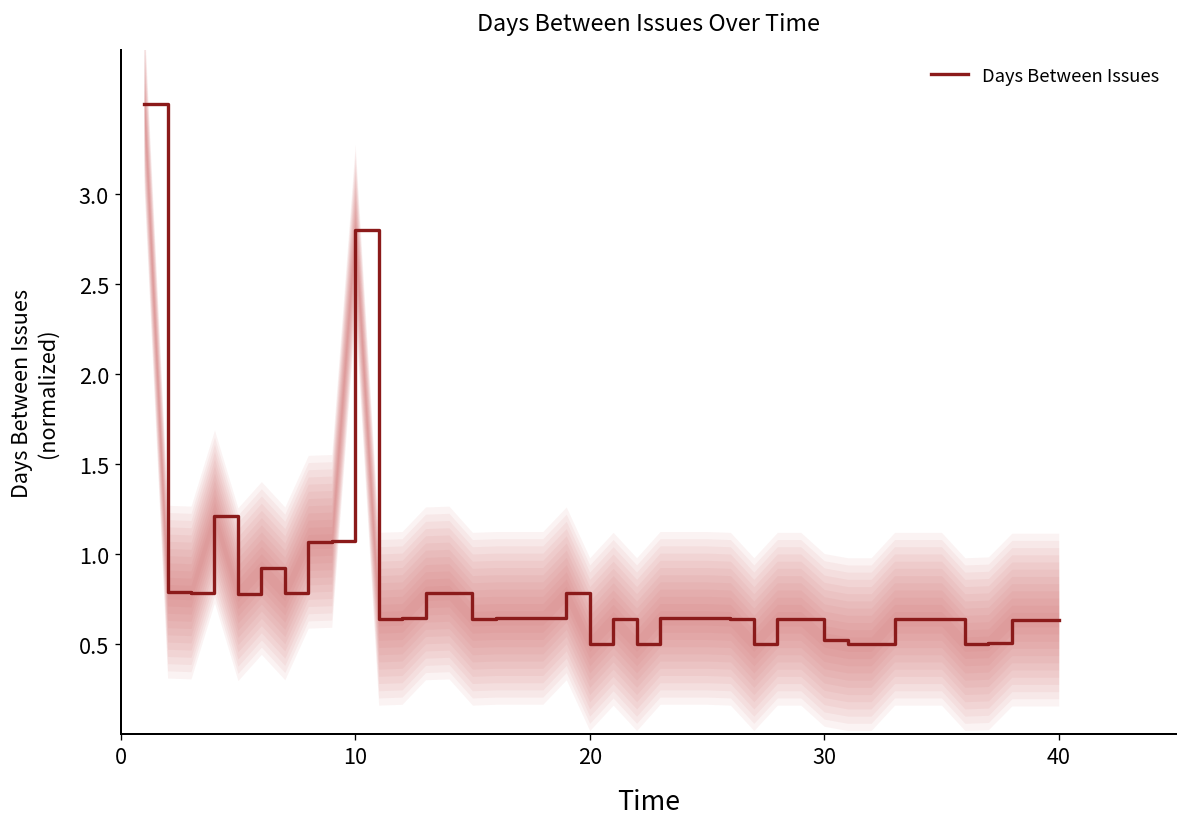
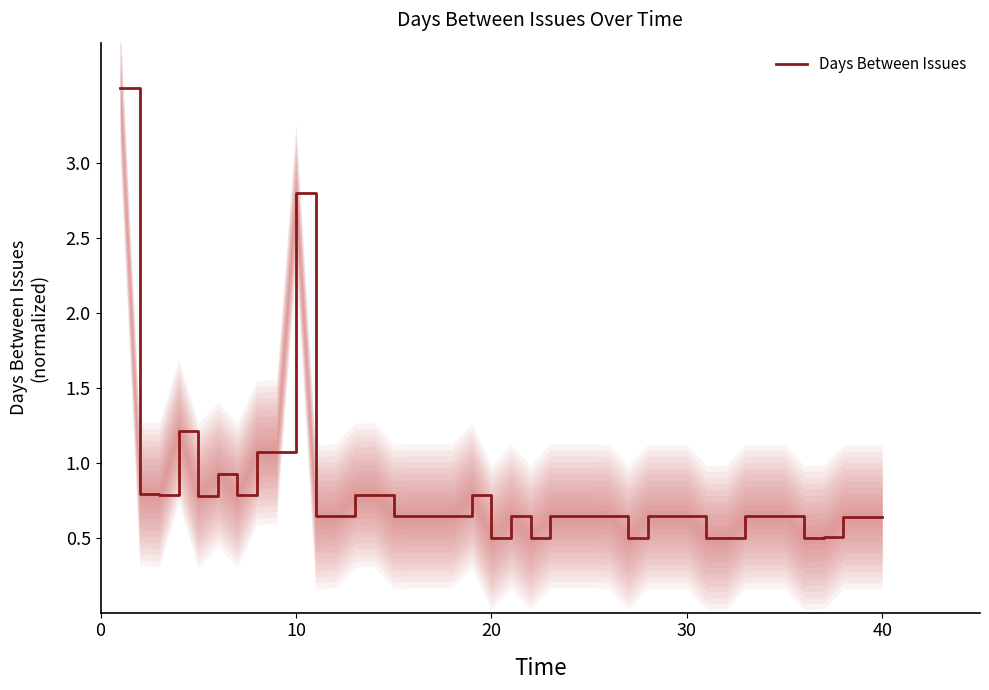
Days Between Issues, 30: 0.52 -> 0.64
